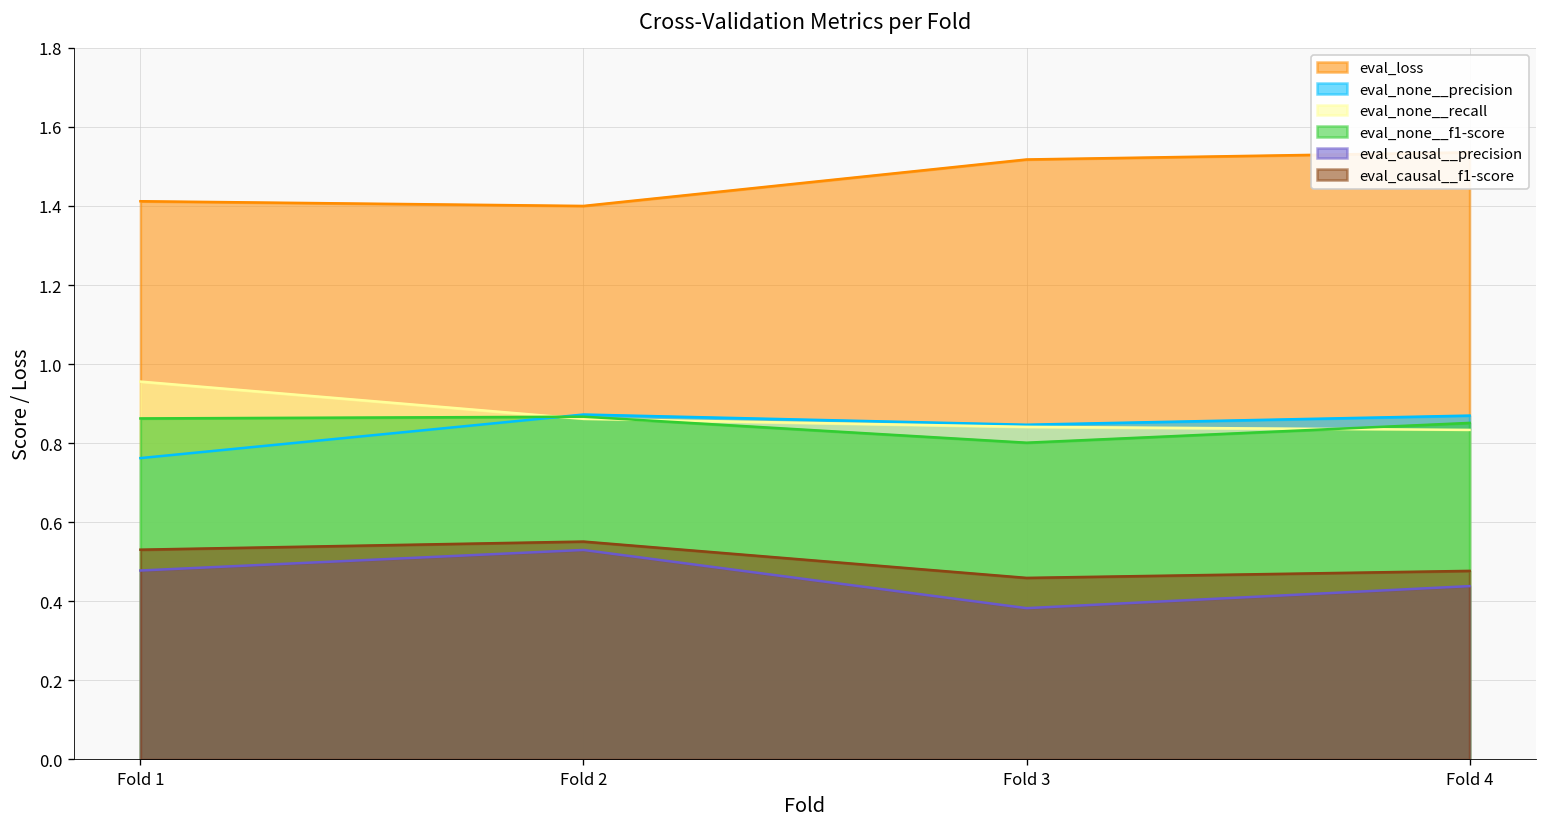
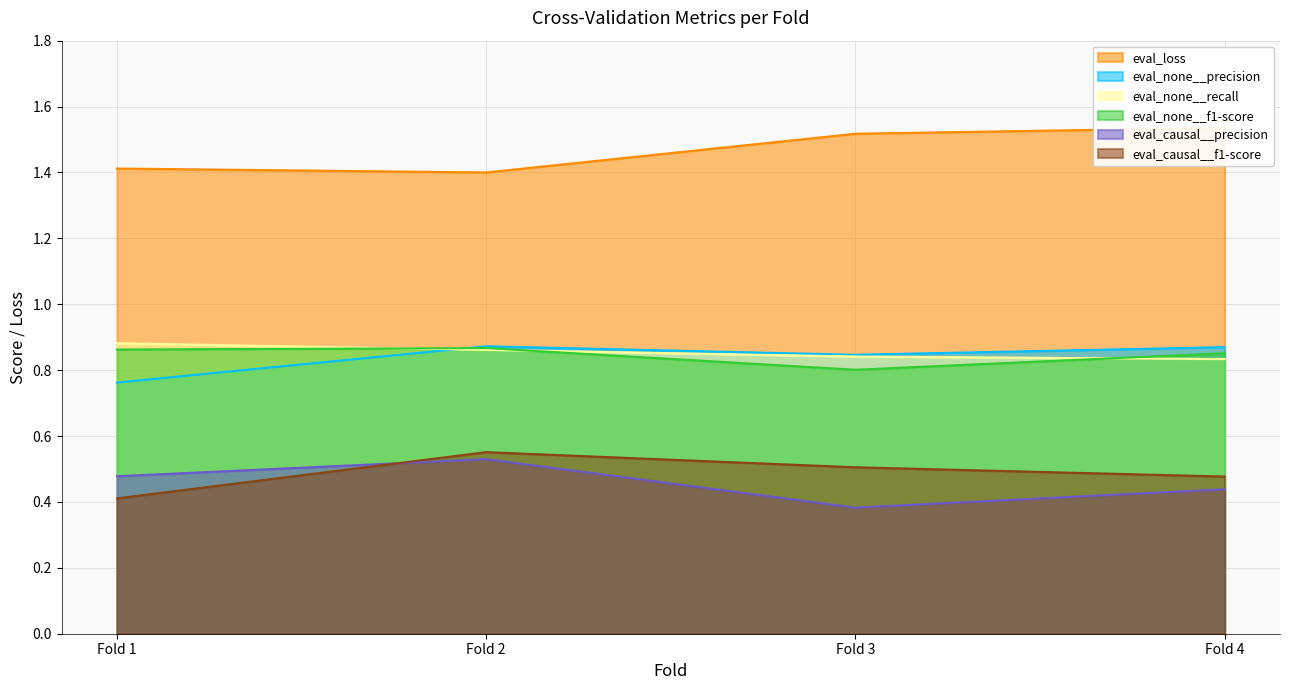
eval_none__recall, Fold 1: 0.96 -> 0.88
eval_causal__f1-score, Fold 1: 0.53 -> 0.41
eval_causal__f1-score, Fold 3: 0.46 -> 0.51
